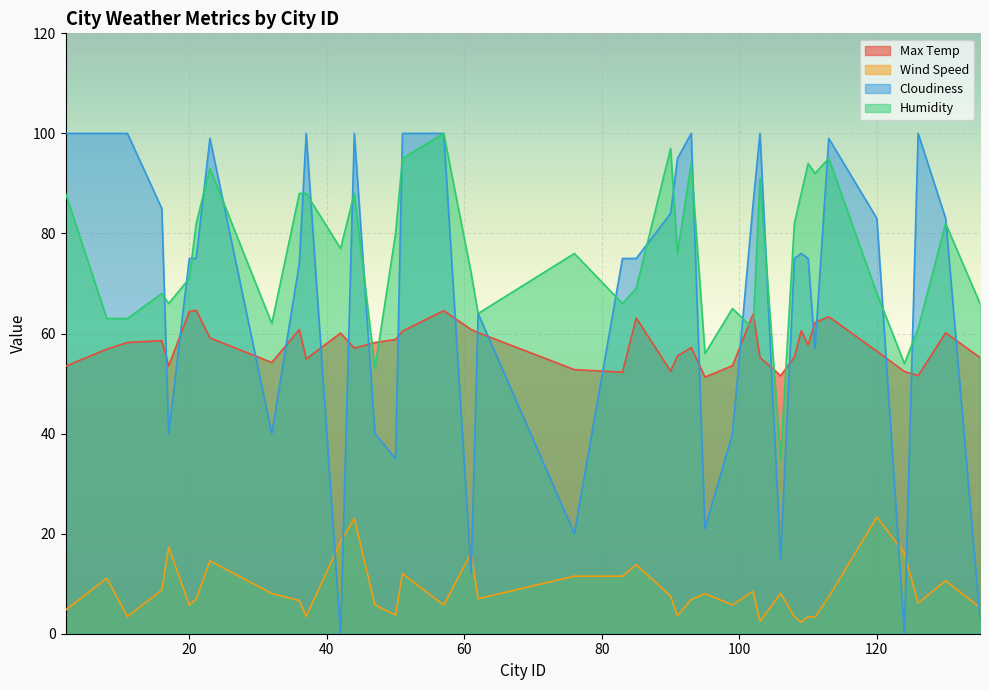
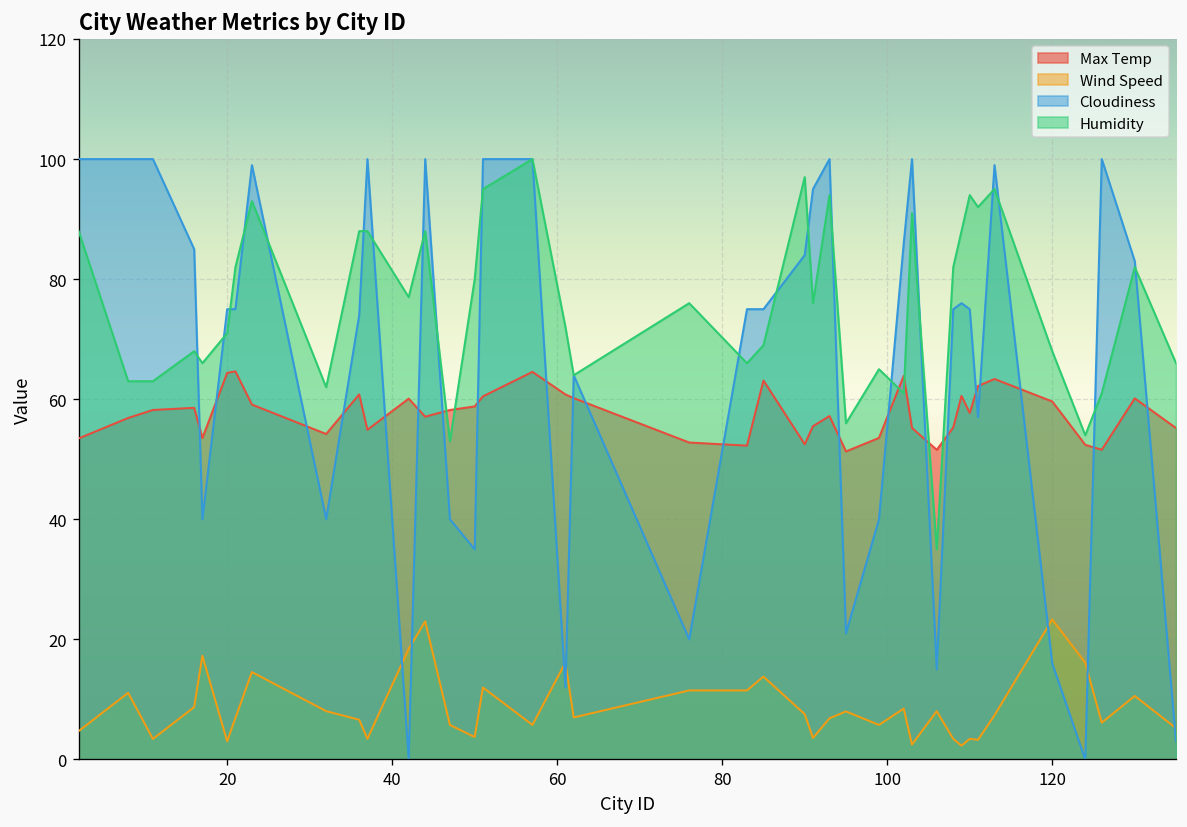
Wind Speed, 20: 6 -> 3
Max Temp, 120: 56 -> 60
Cloudiness, 120: 83 -> 16
